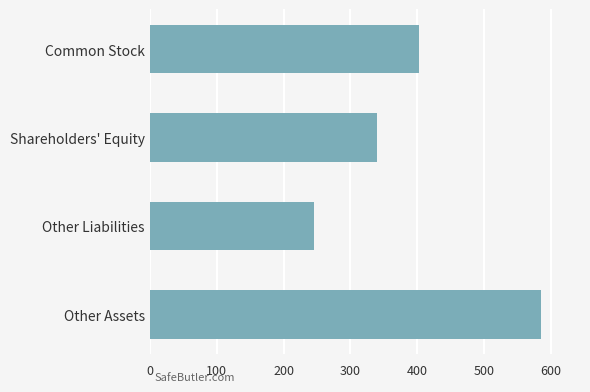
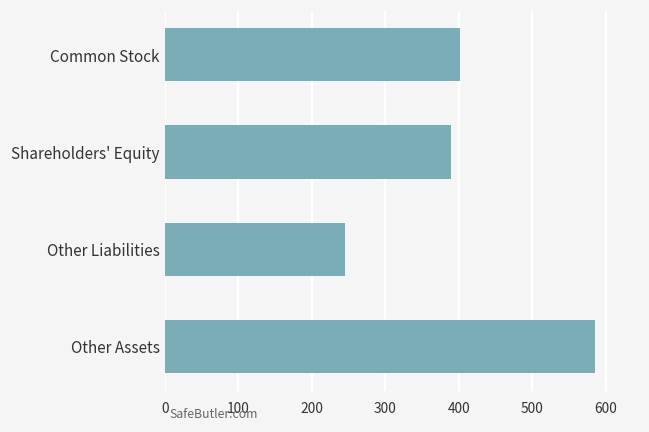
Shareholders' Equity: 340 -> 390
